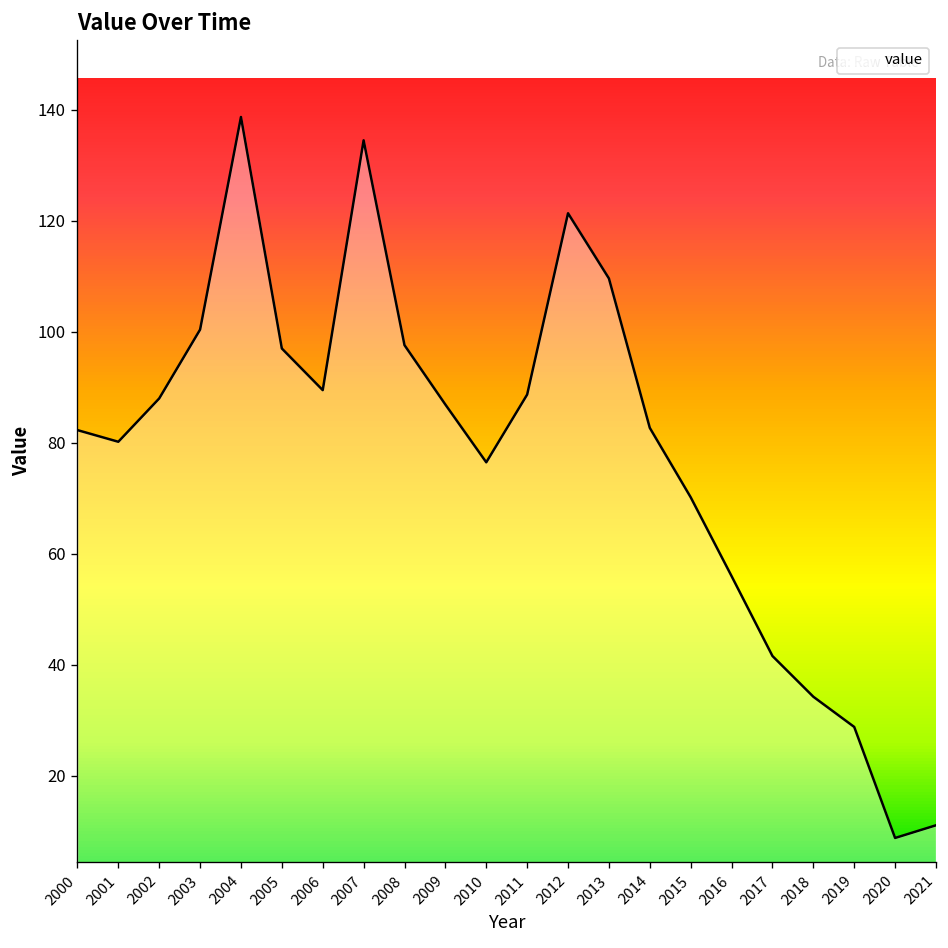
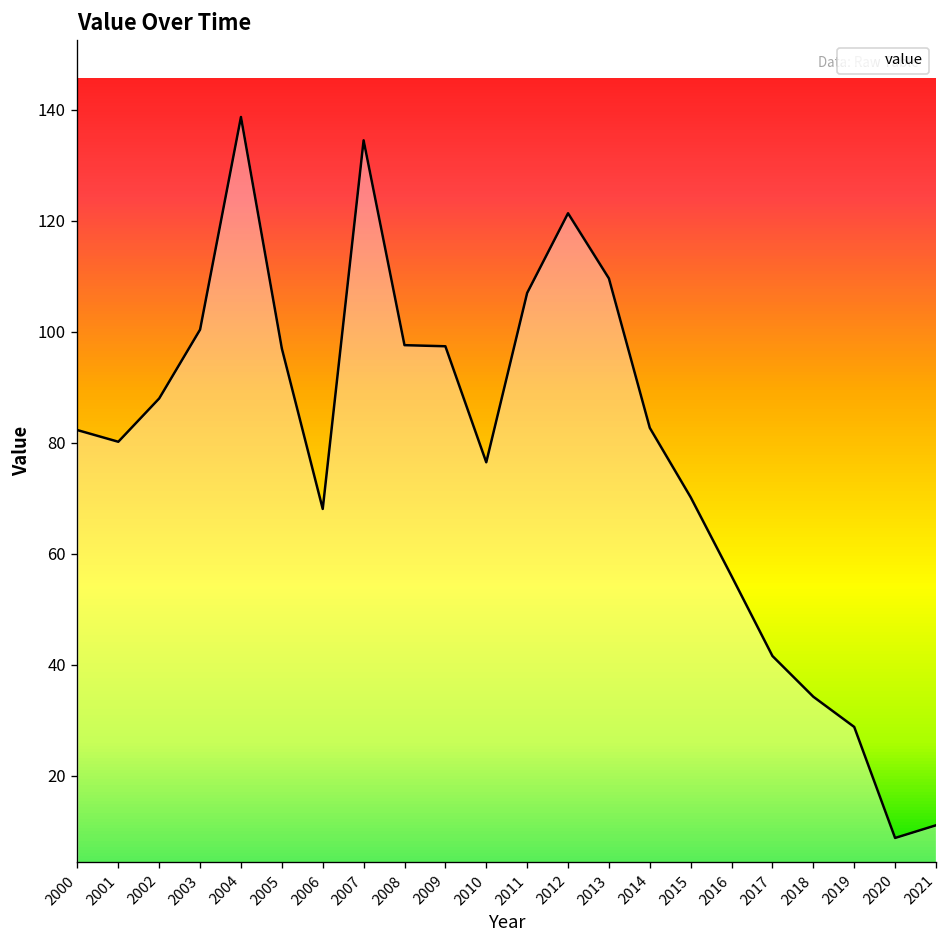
2006: 90 -> 68
2009: 87 -> 97
2011: 89 -> 107
